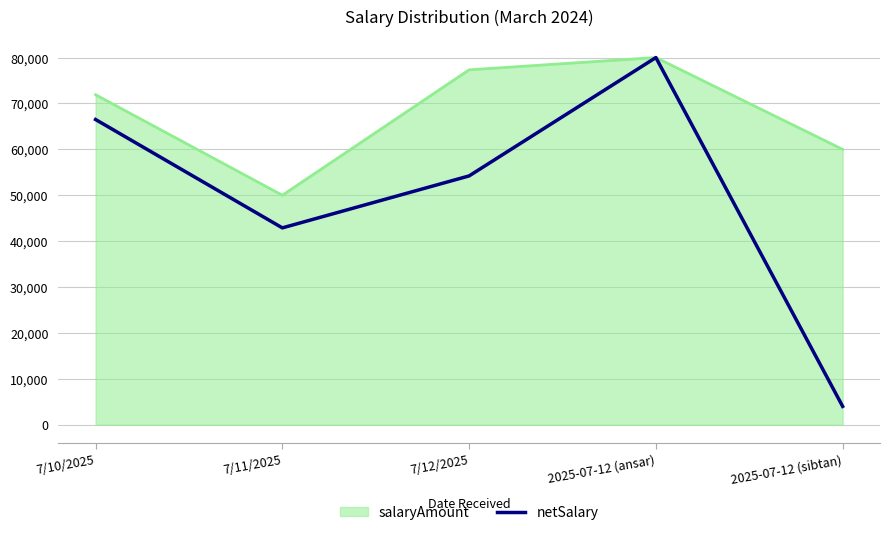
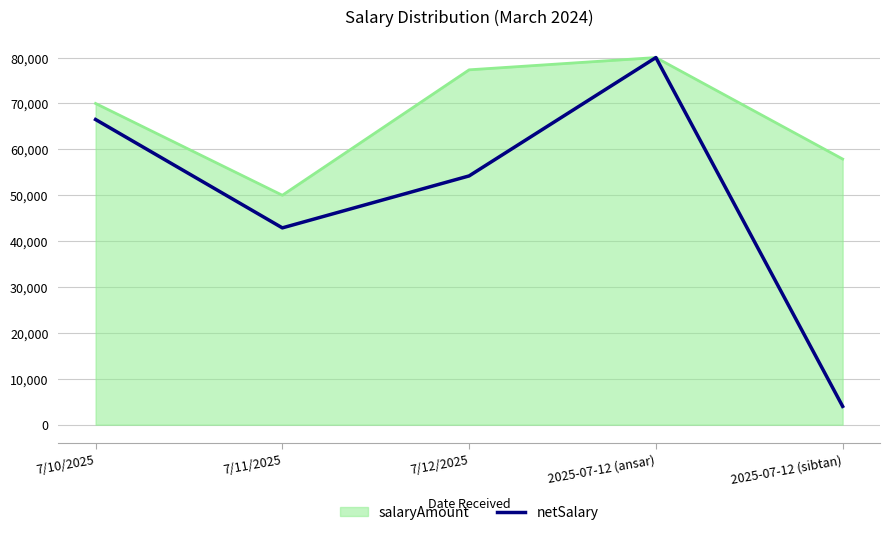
salaryAmount, 7/10/2025: 72,000 -> 70,000
salaryAmount, 2025-07-12 (sibtan): 60,000 -> 58,000
